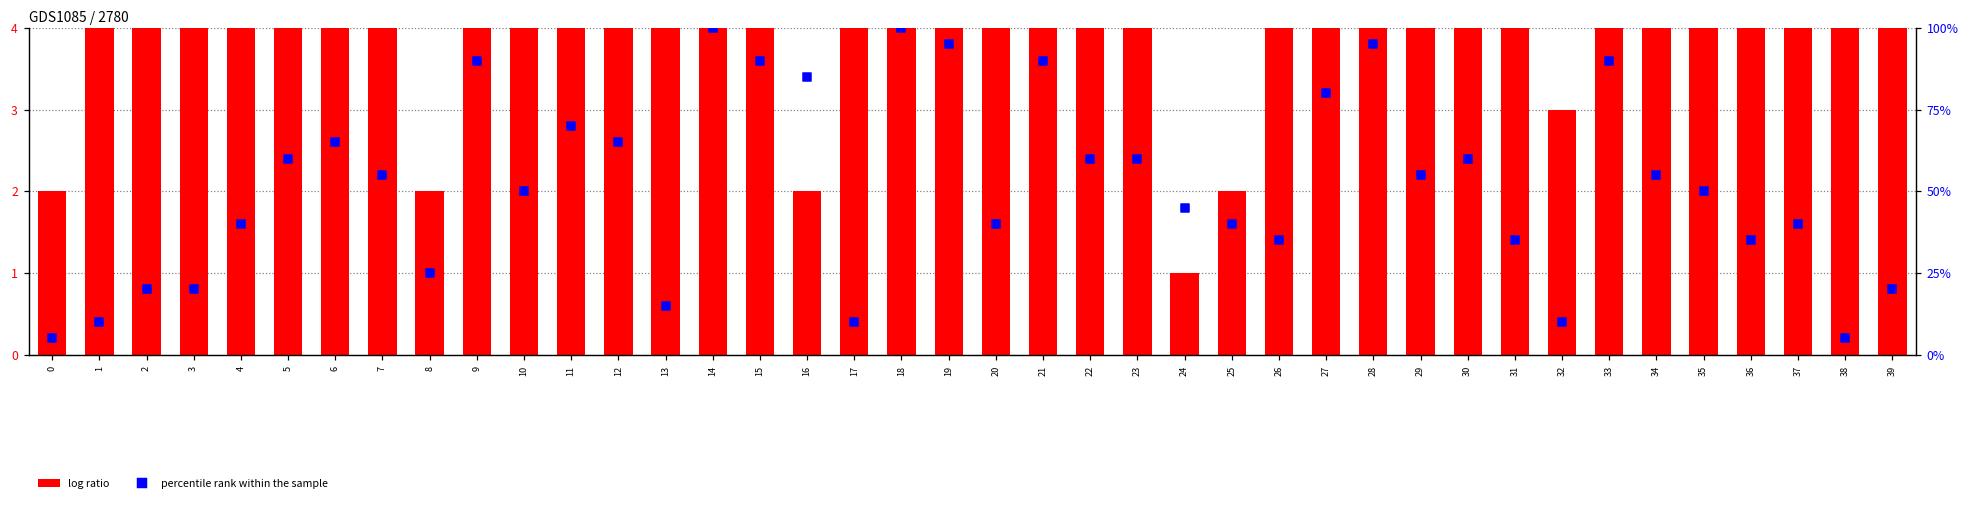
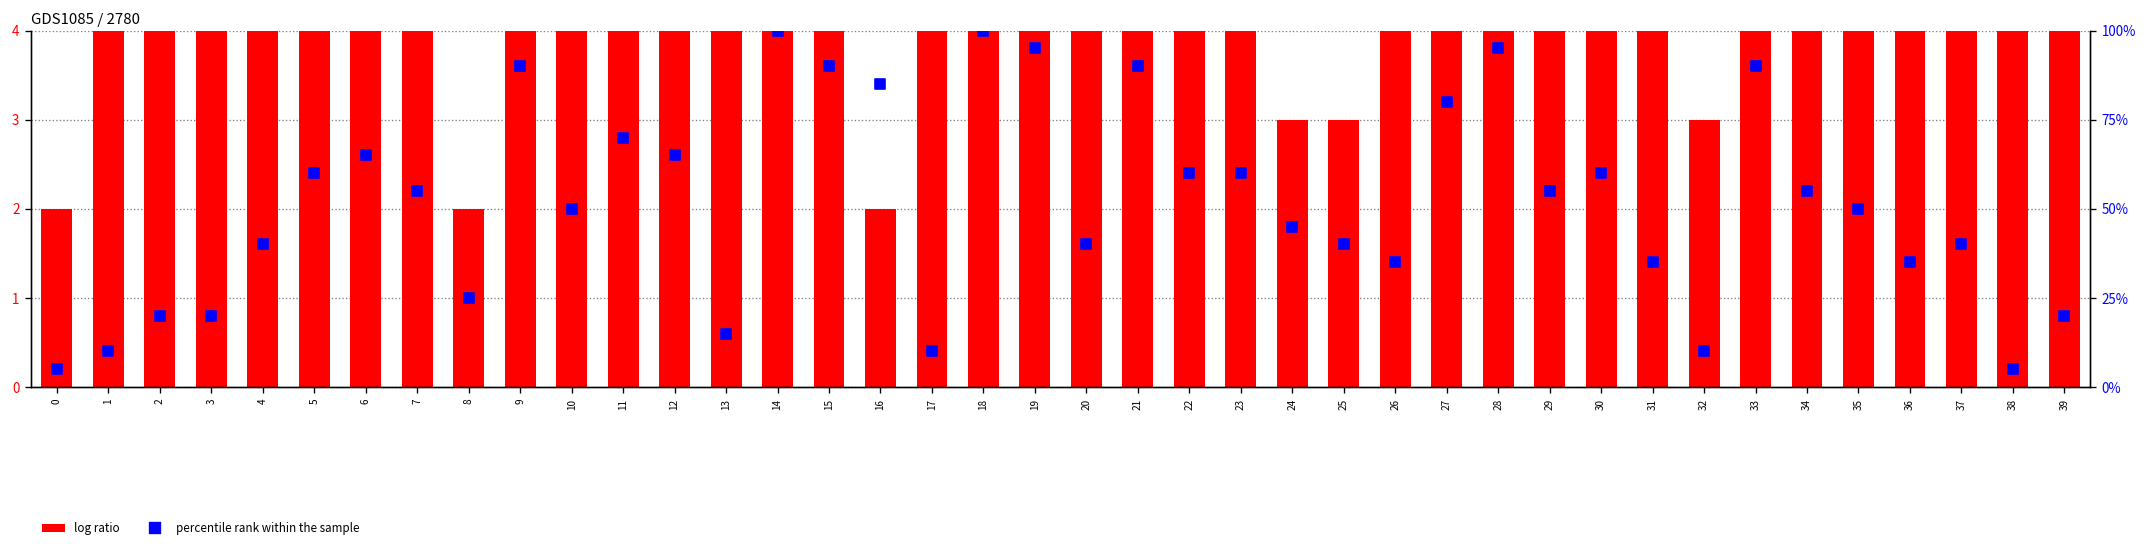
log ratio, 24: 1 -> 3
log ratio, 25: 2 -> 3
